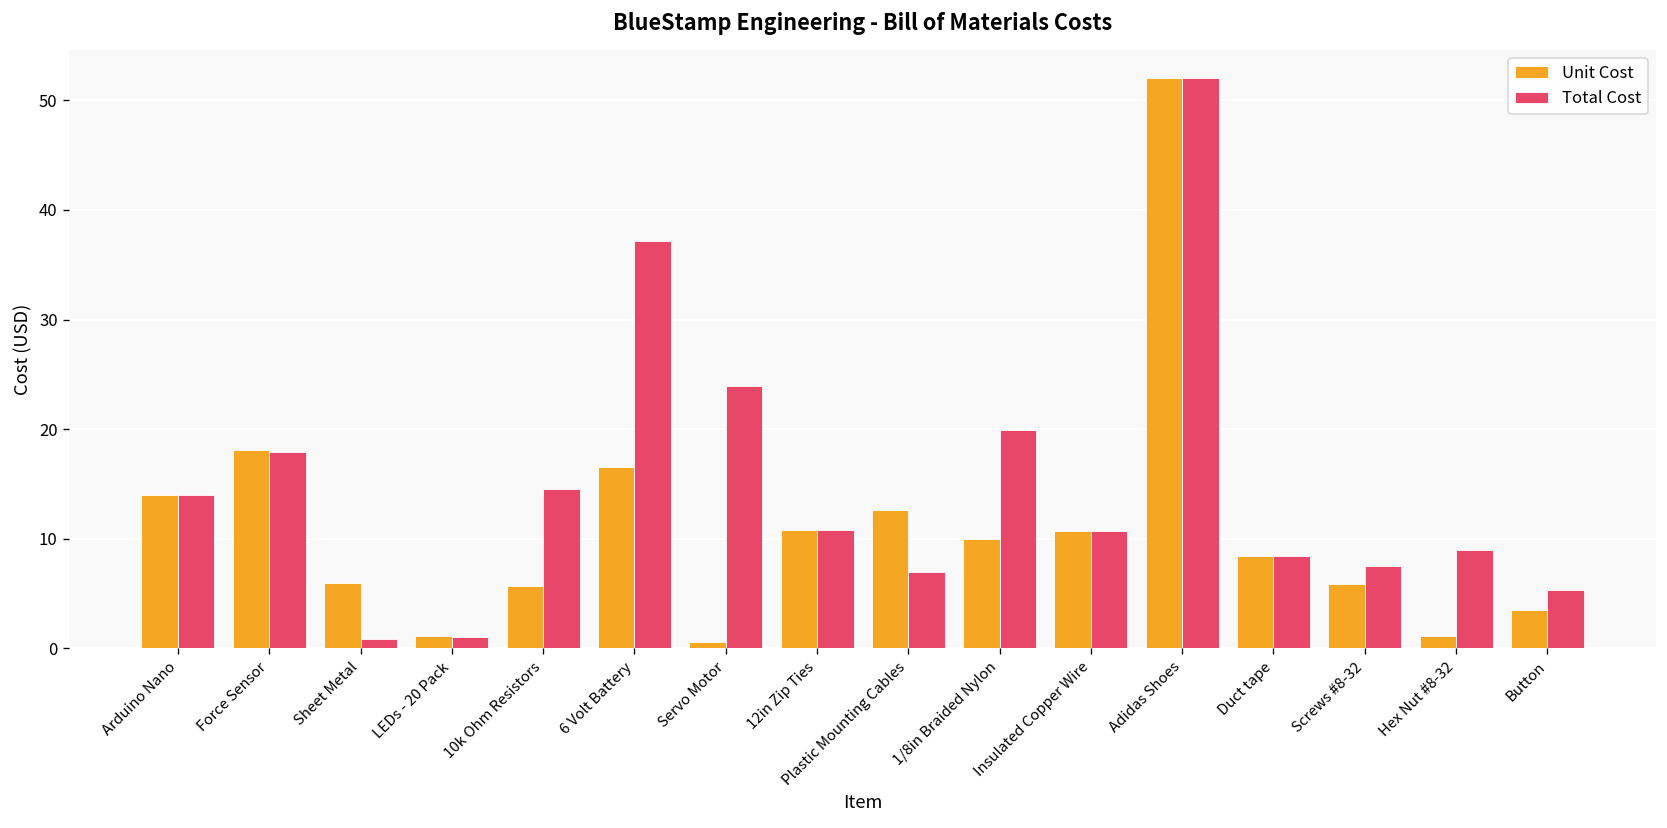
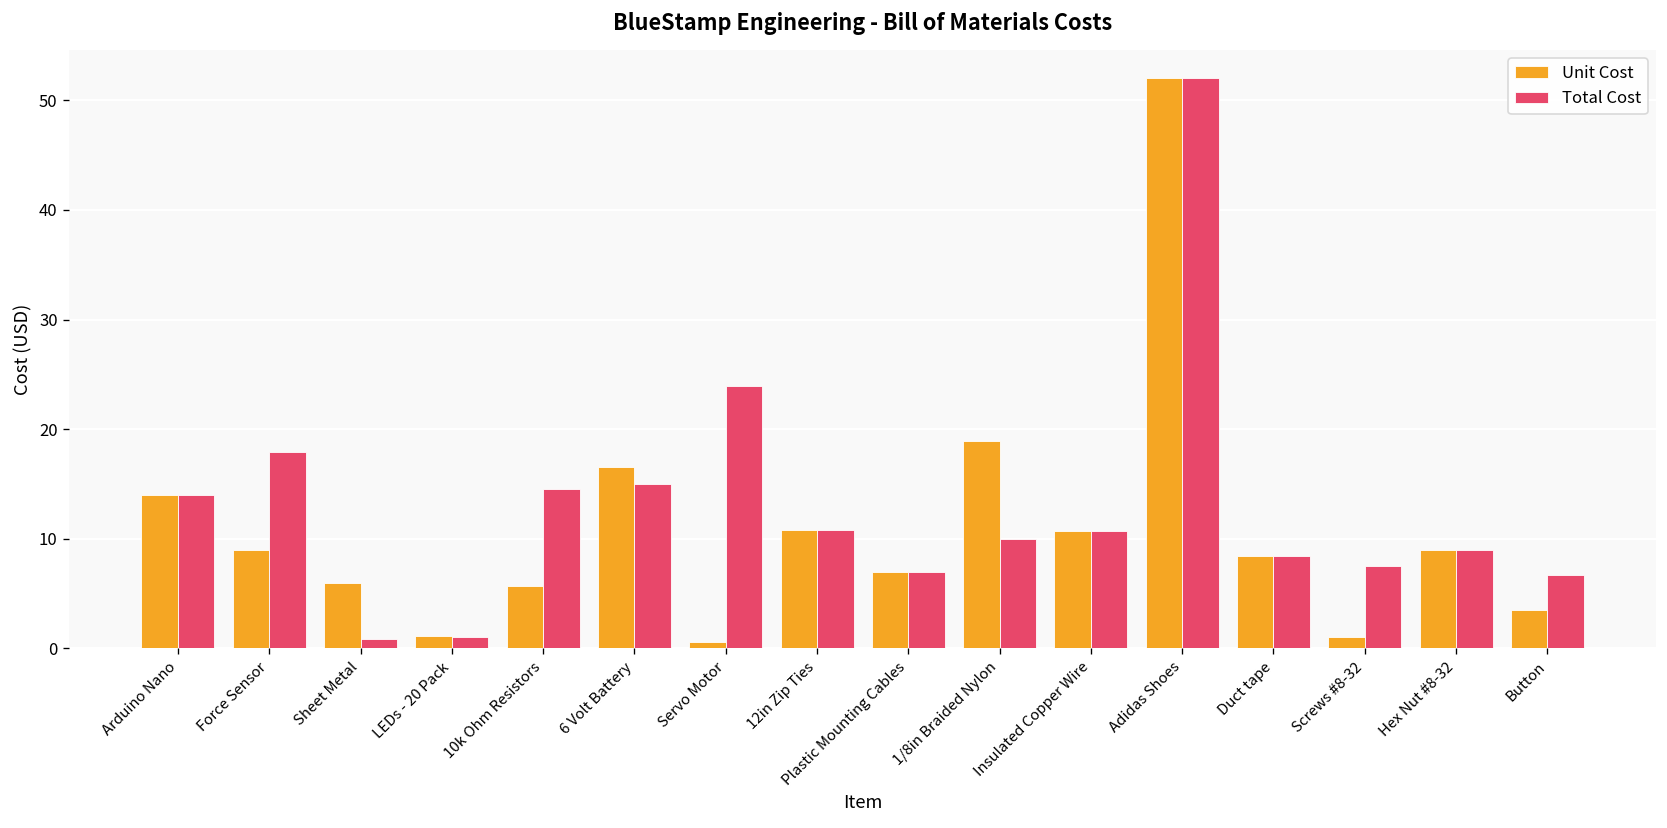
Unit Cost, Force Sensor: 18 -> 9
Total Cost, 6 Volt Battery: 37 -> 15
Unit Cost, Plastic Mounting Cables: 13 -> 7
Unit Cost, 1/8in Braided Nylon: 10 -> 19
Total Cost, 1/8in Braided Nylon: 20 -> 10
Unit Cost, Screws #8-32: 6 -> 1
Unit Cost, Hex Nut #8-32: 1 -> 9
Total Cost, Button: 5 -> 7
